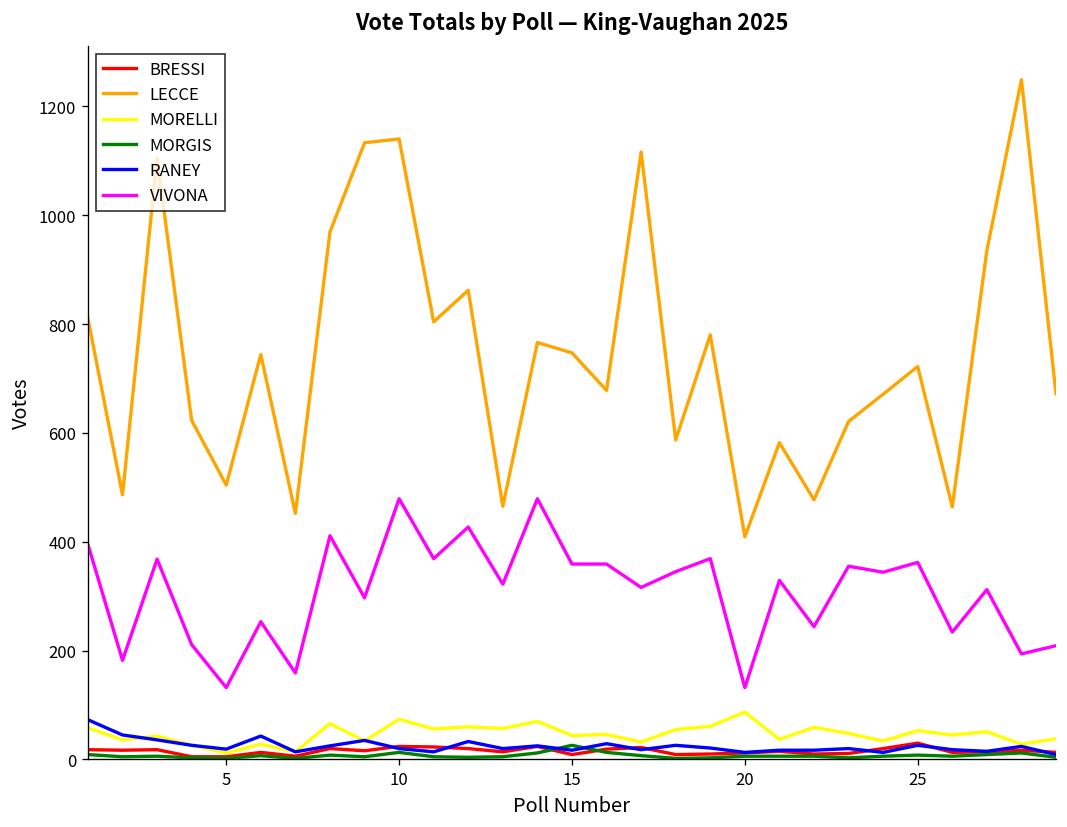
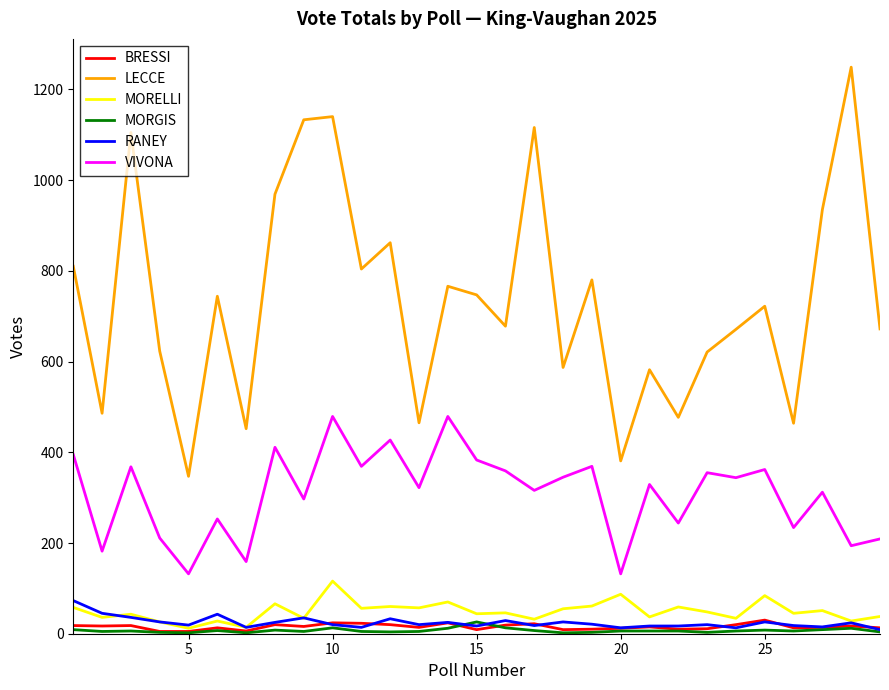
LECCE, 5: 500 -> 350
MORELLI, 10: 70 -> 120
VIVONA, 15: 360 -> 380
LECCE, 20: 410 -> 380
MORELLI, 25: 50 -> 80
